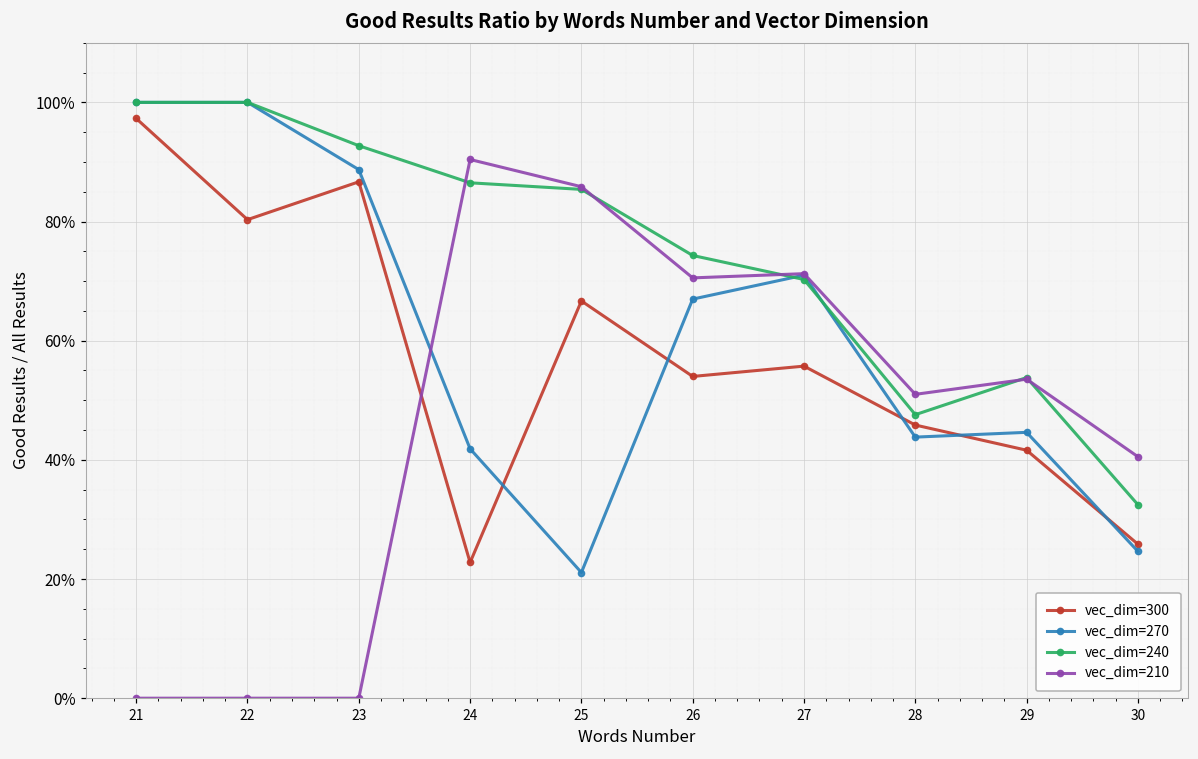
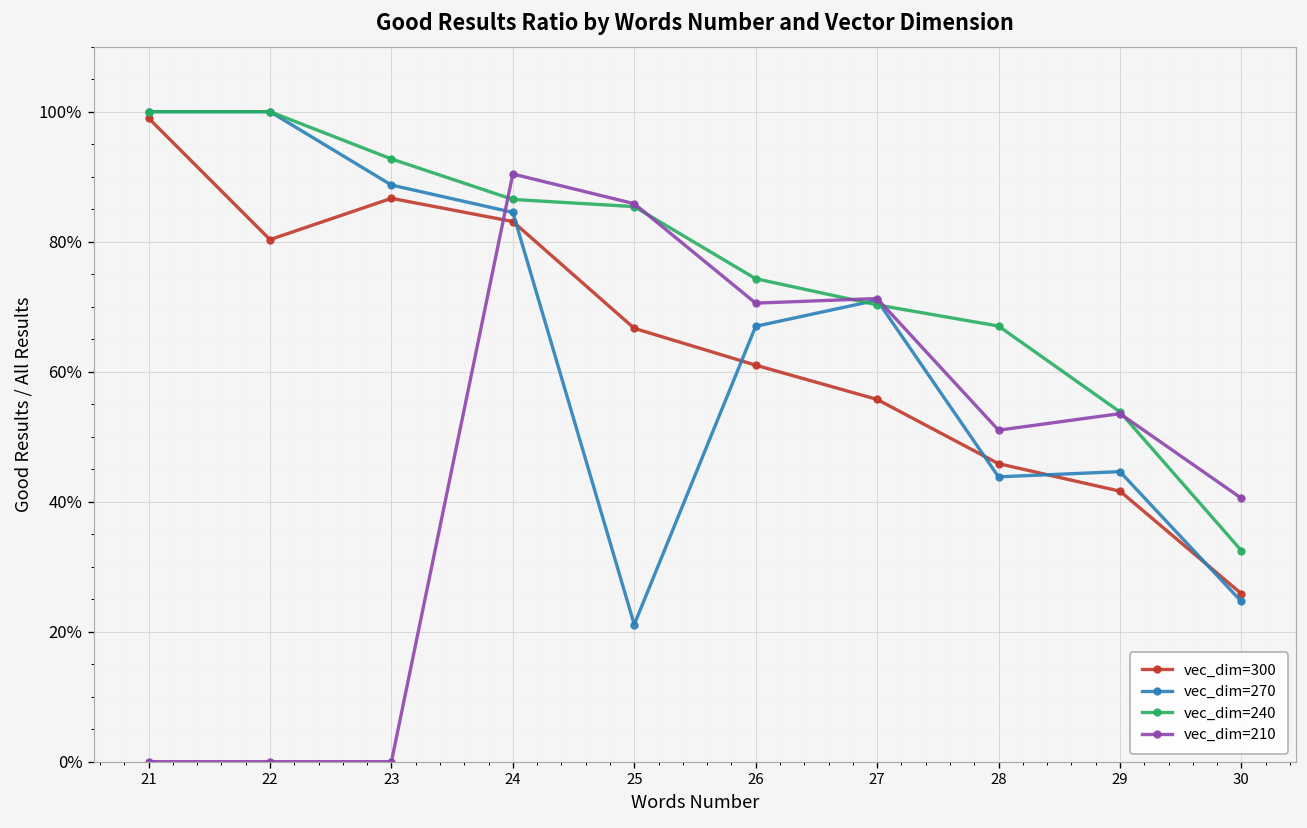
vec_dim=300, 21: 97% -> 99%
vec_dim=300, 24: 23% -> 83%
vec_dim=270, 24: 42% -> 85%
vec_dim=300, 26: 54% -> 61%
vec_dim=240, 28: 48% -> 67%
